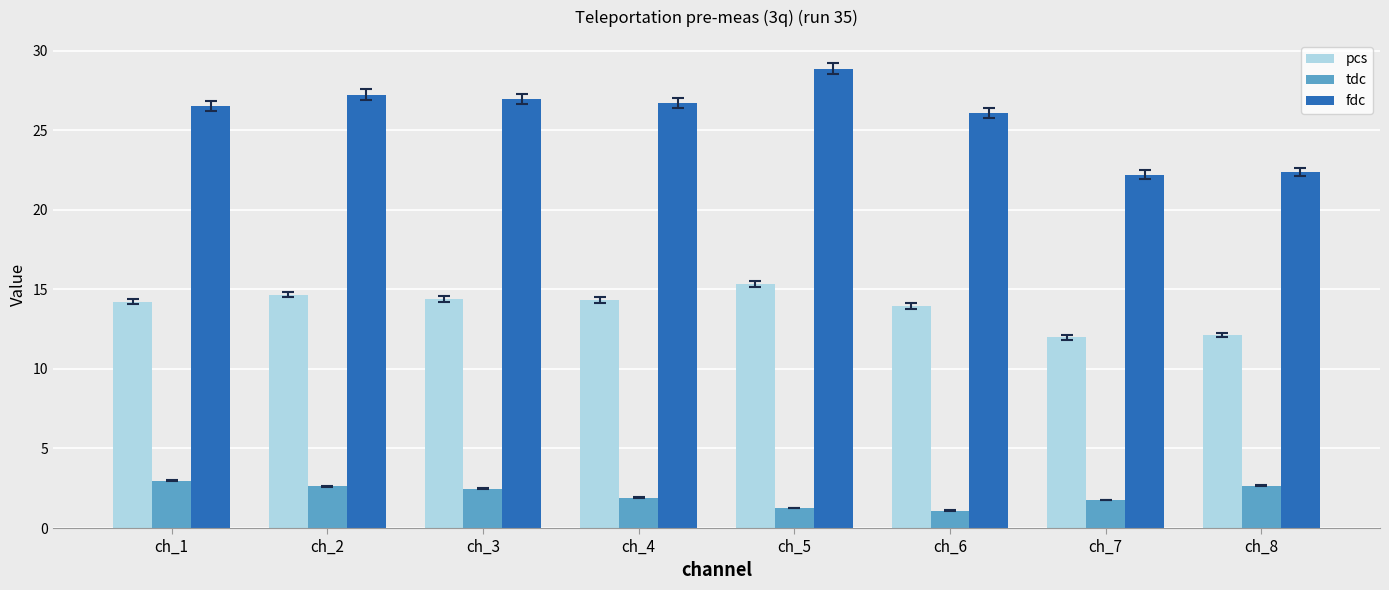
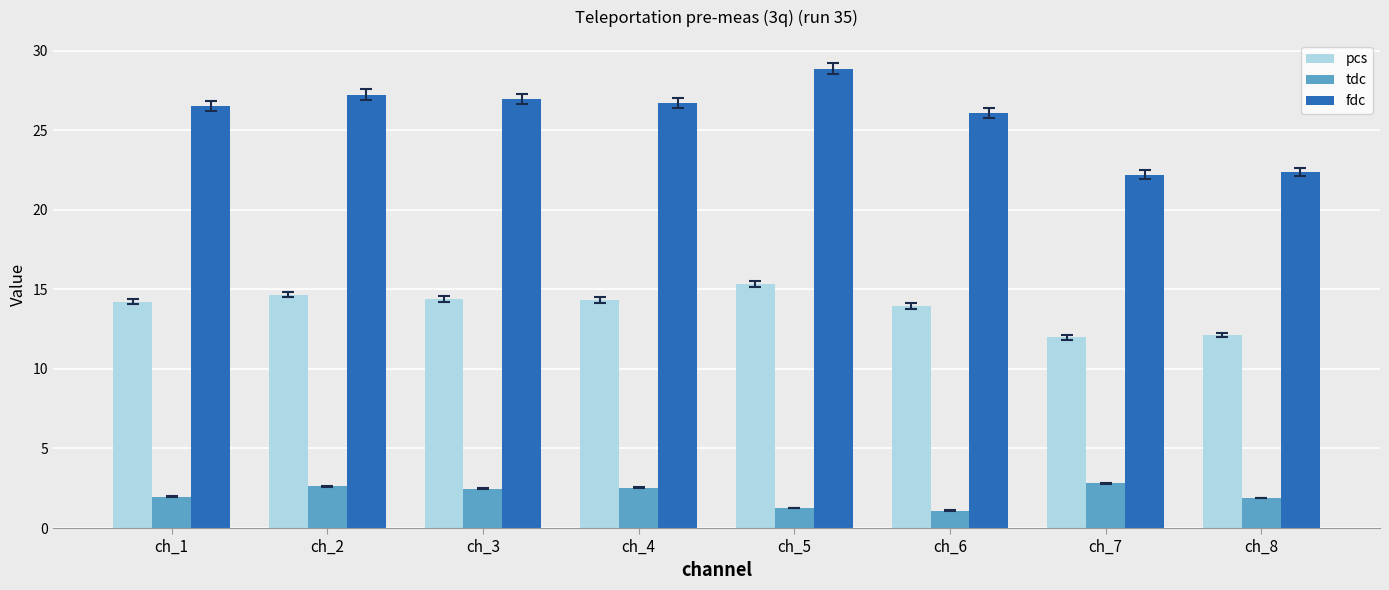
tdc, ch_1: 3.0 -> 2.0
tdc, ch_4: 1.9 -> 2.5
tdc, ch_7: 1.8 -> 2.8
tdc, ch_8: 2.6 -> 1.9
